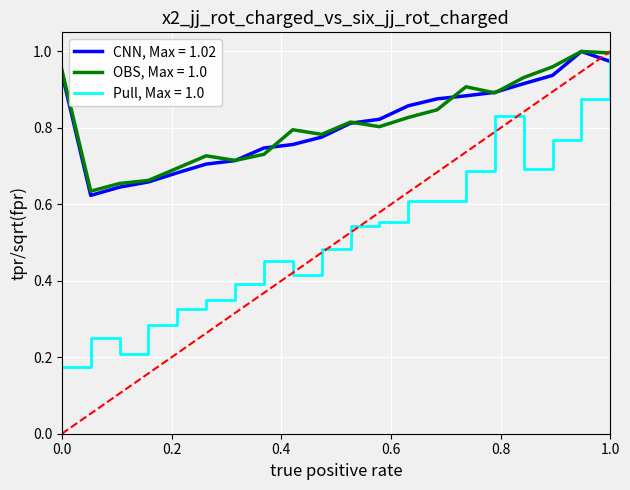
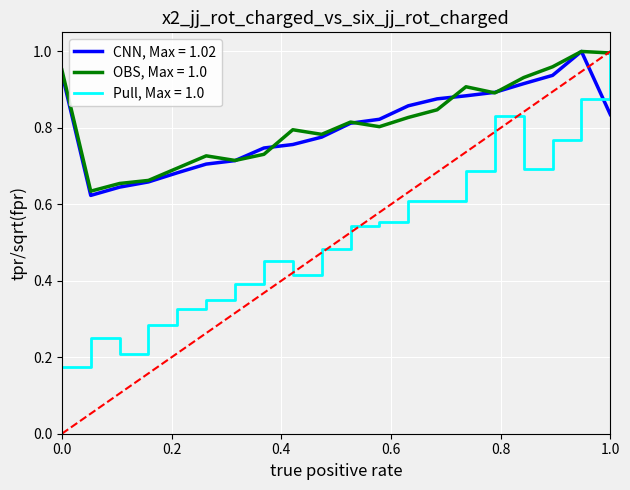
CNN, Max = 1.02, 1.0: 0.97 -> 0.84
